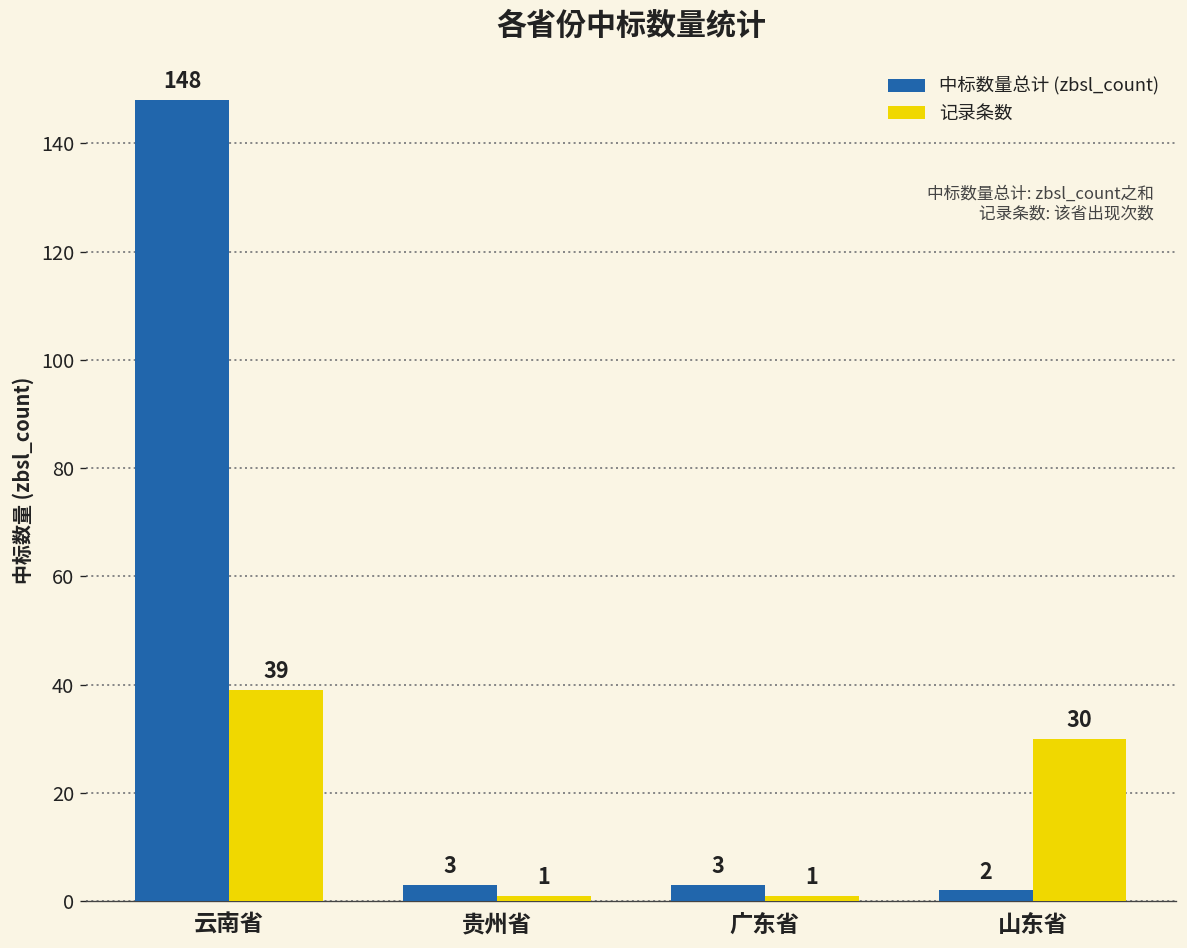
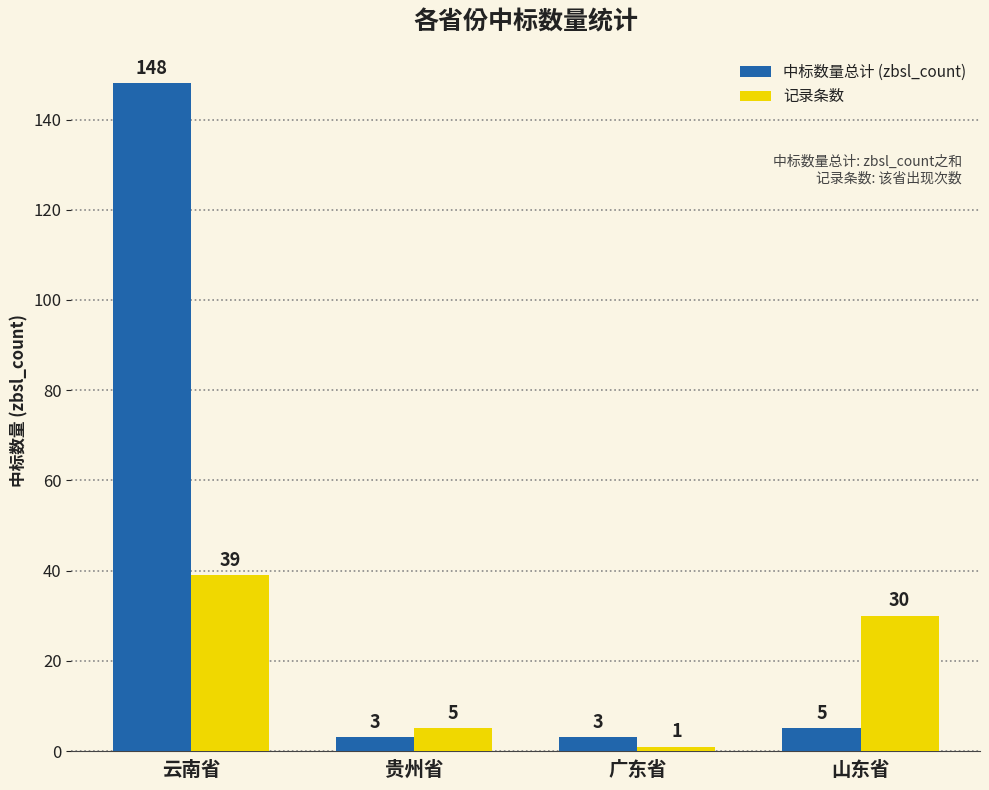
记录条数, 贵州省: 1 -> 5
中标数量总计 (zbsl_count), 山东省: 2 -> 5
